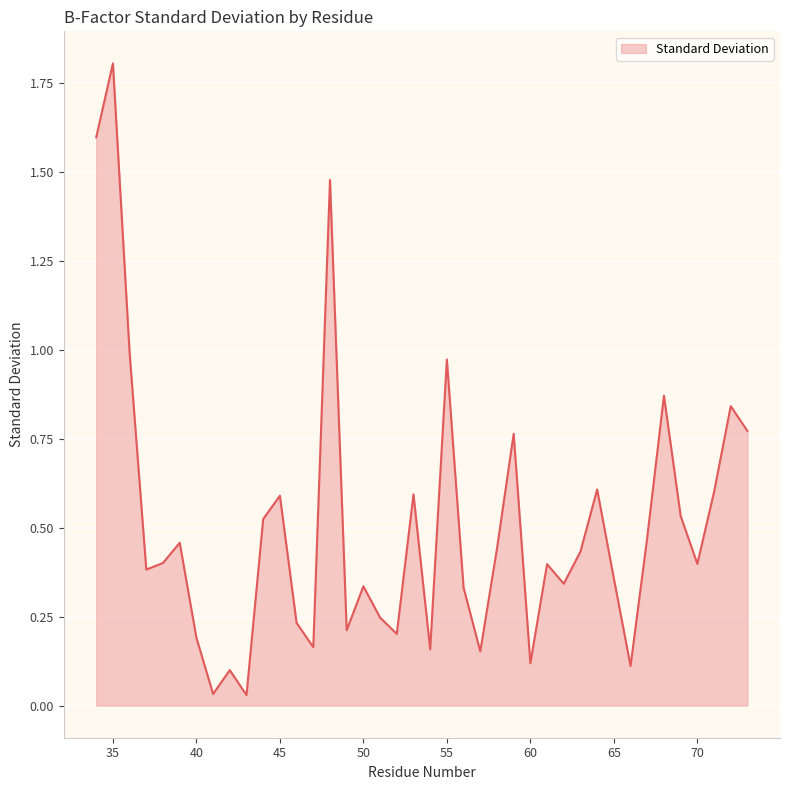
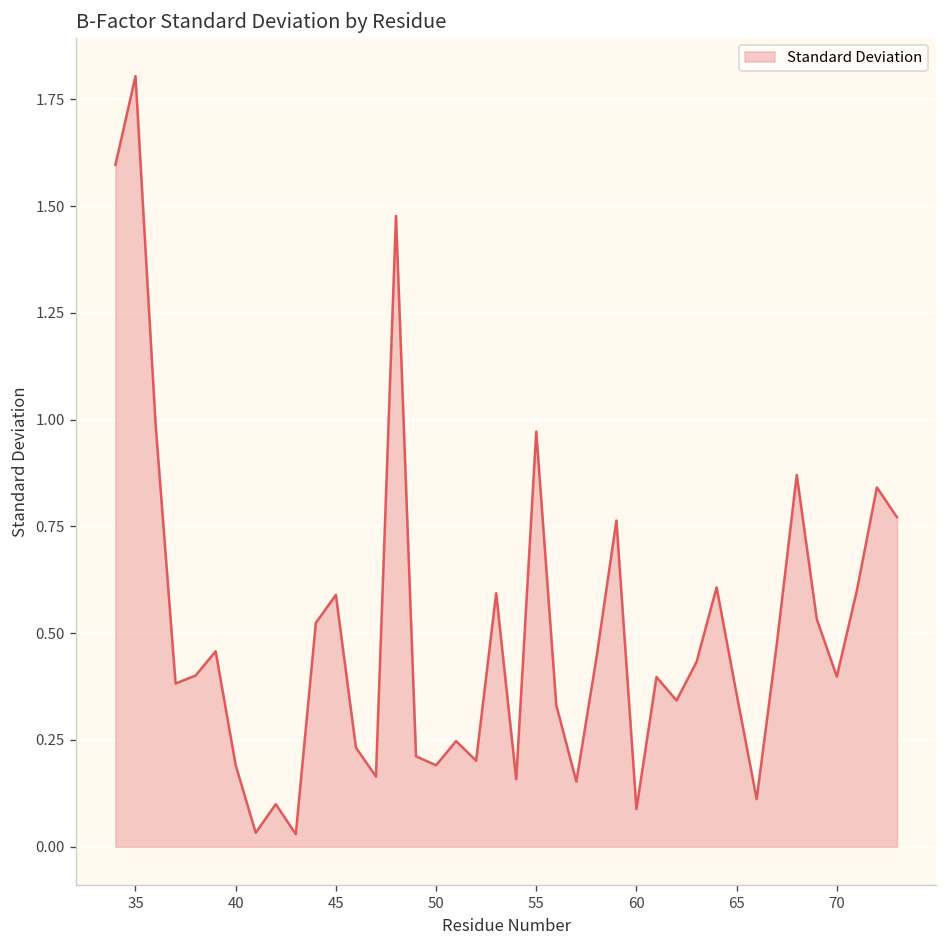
50: 0.34 -> 0.19
60: 0.12 -> 0.09
